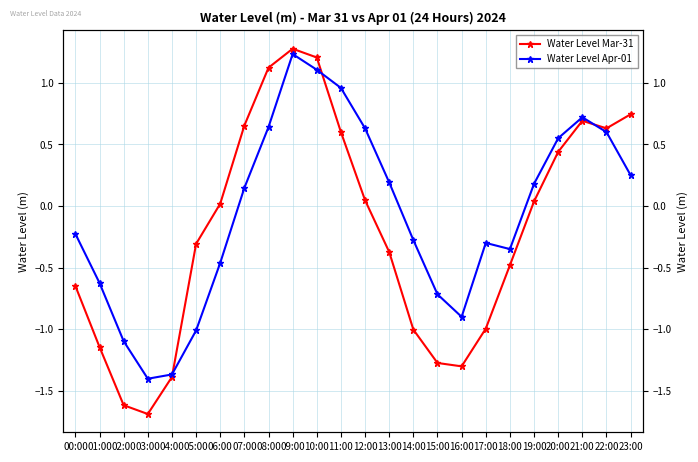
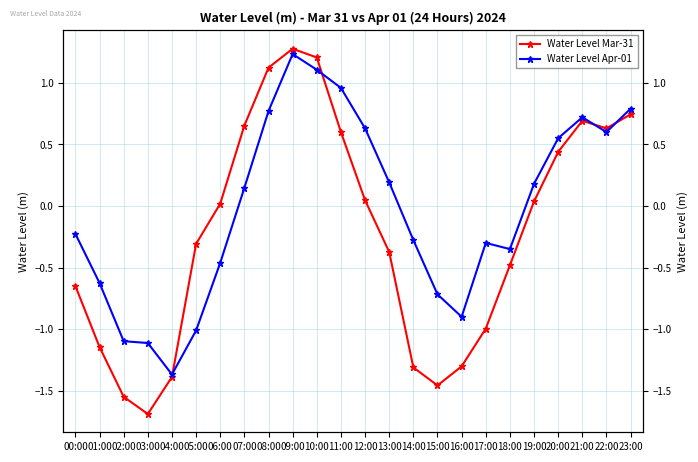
Water Level Mar-31, 02:00: -1.62 -> -1.55
Water Level Apr-01, 03:00: -1.40 -> -1.11
Water Level Apr-01, 08:00: 0.64 -> 0.77
Water Level Mar-31, 14:00: -1.00 -> -1.31
Water Level Mar-31, 15:00: -1.27 -> -1.46
Water Level Apr-01, 23:00: 0.25 -> 0.79
